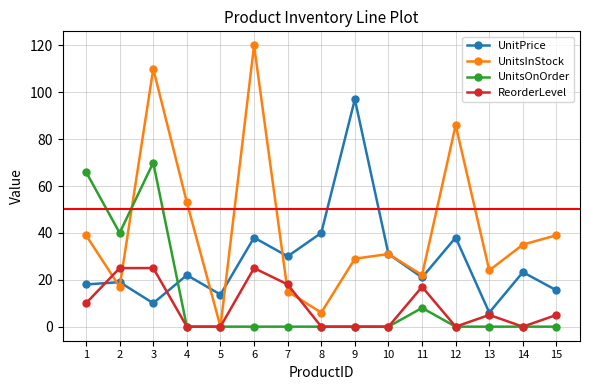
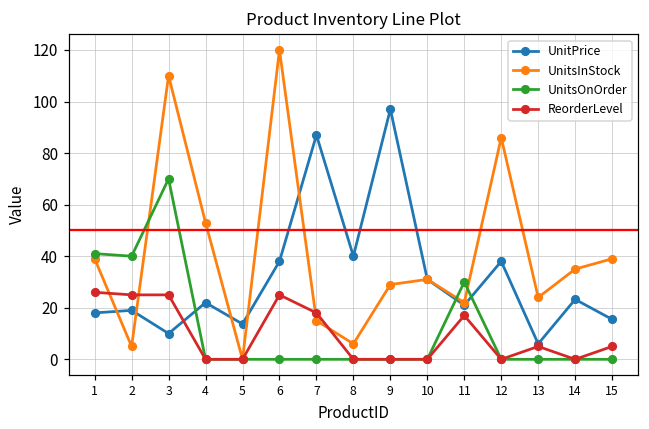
UnitsOnOrder, 1: 66 -> 41
ReorderLevel, 1: 10 -> 26
UnitsInStock, 2: 17 -> 5
UnitPrice, 7: 30 -> 87
UnitsOnOrder, 11: 8 -> 30
